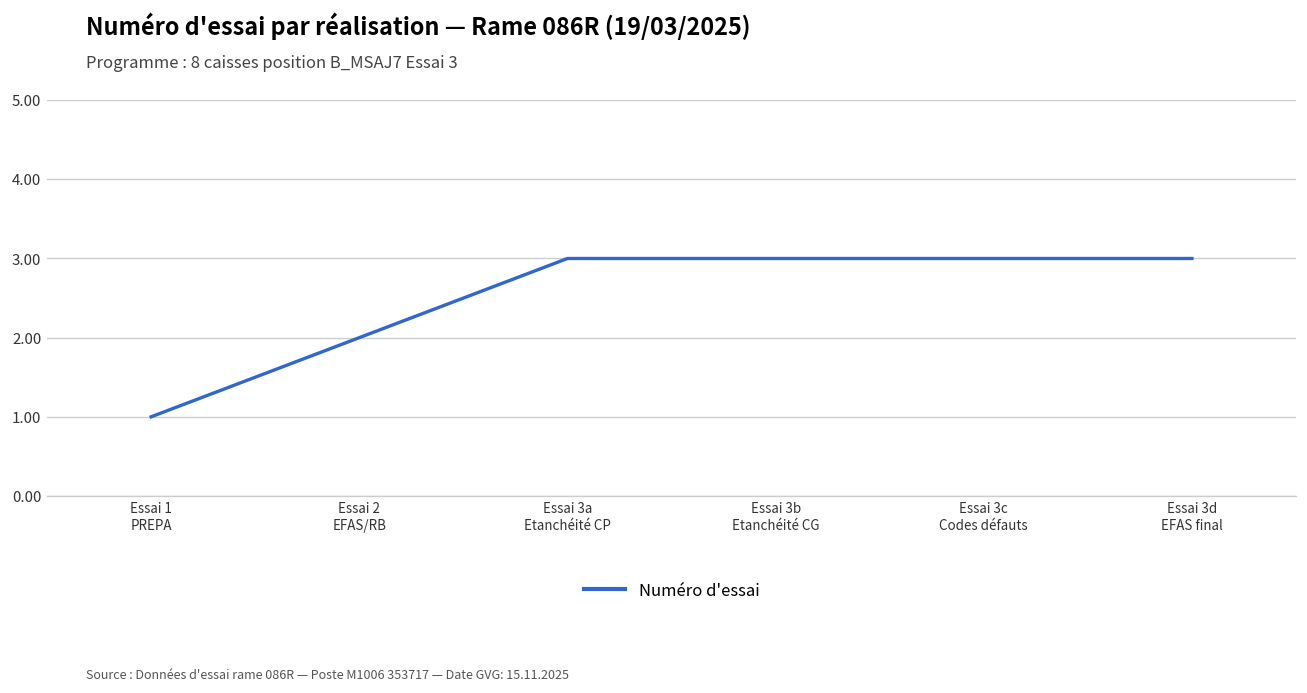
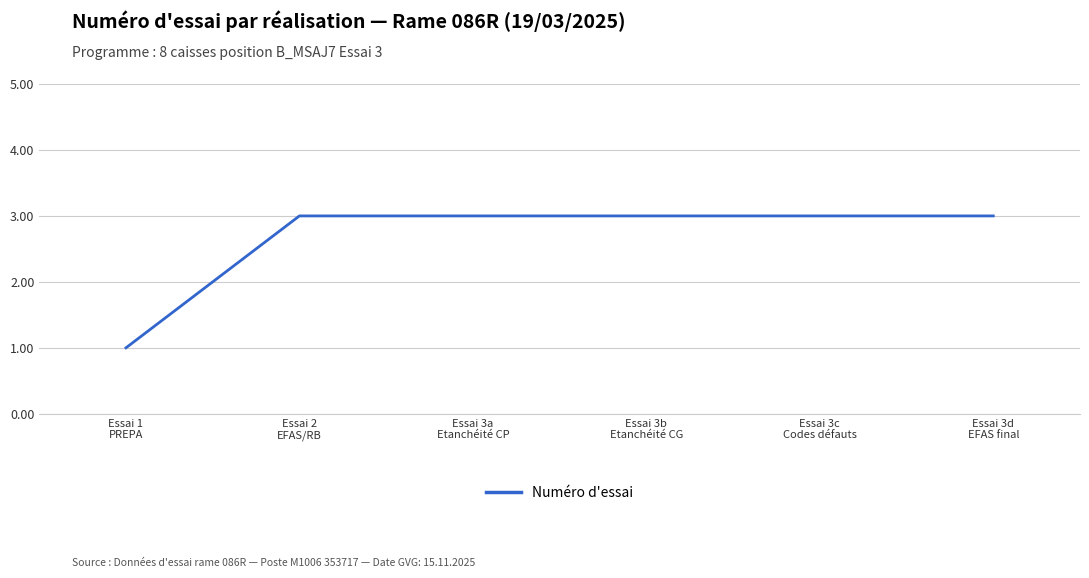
Essai 2 EFAS/RB: 2 -> 3
